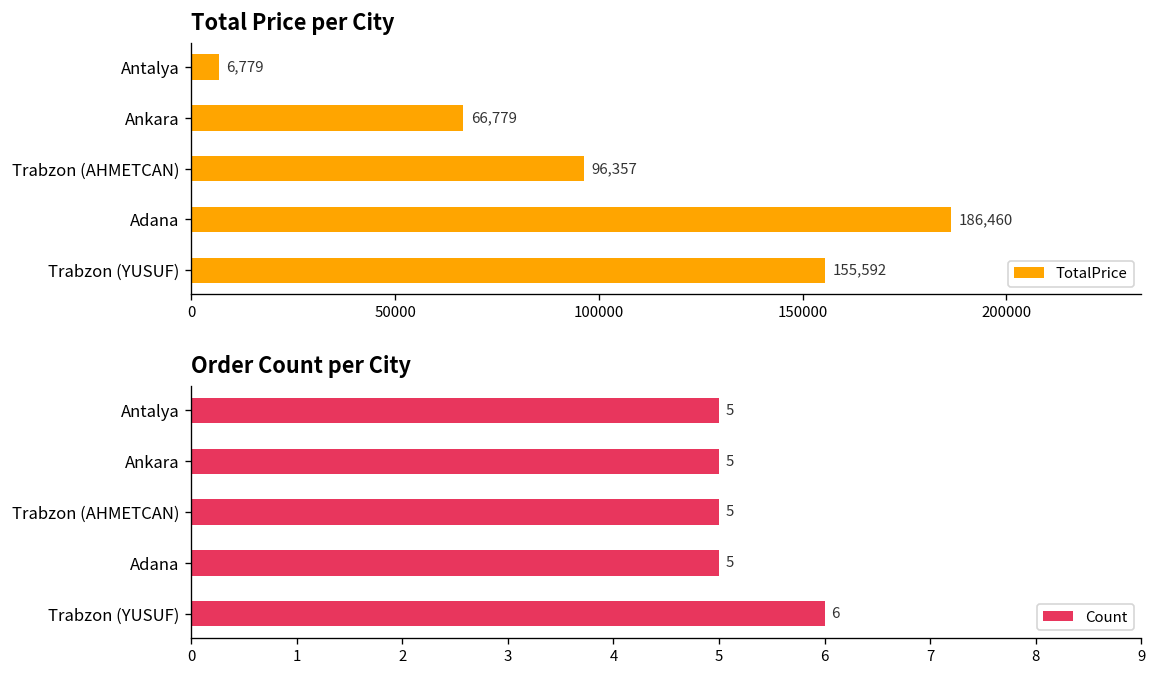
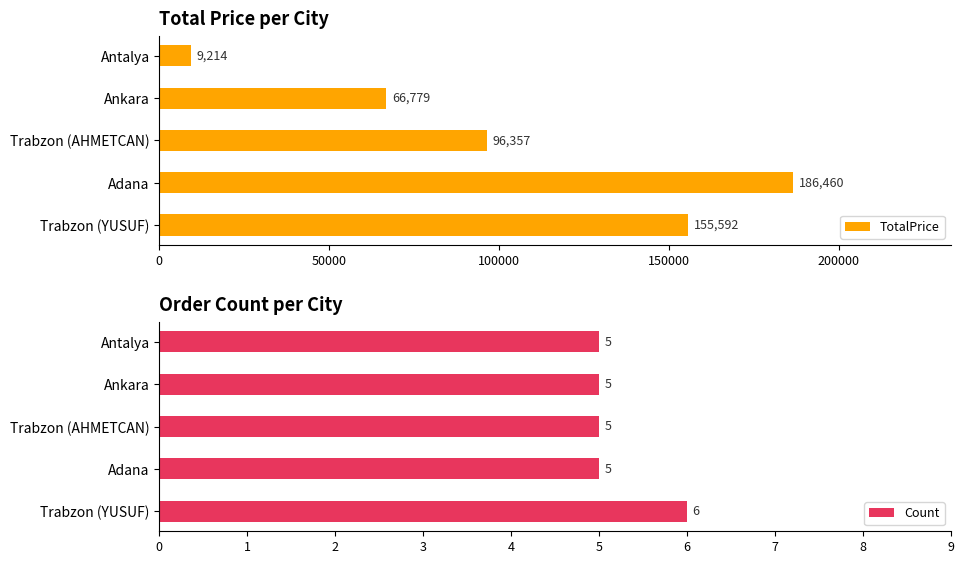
Total Price per City, Antalya: 6,779 -> 9,214
